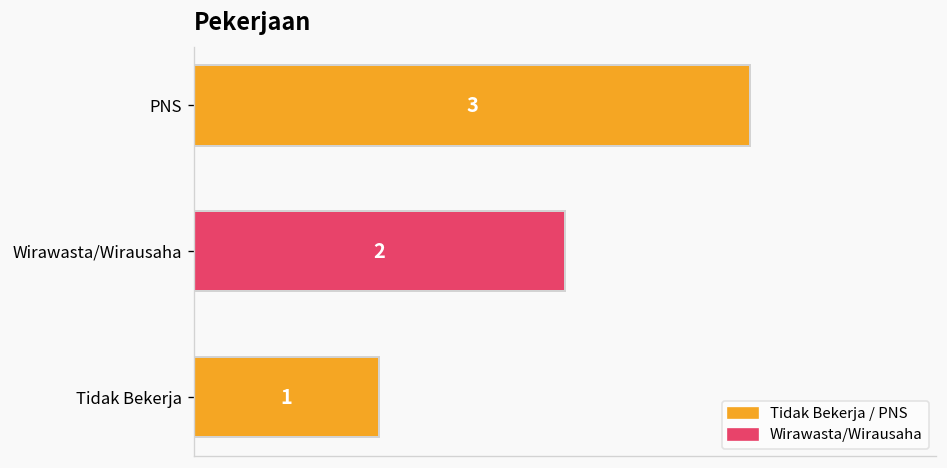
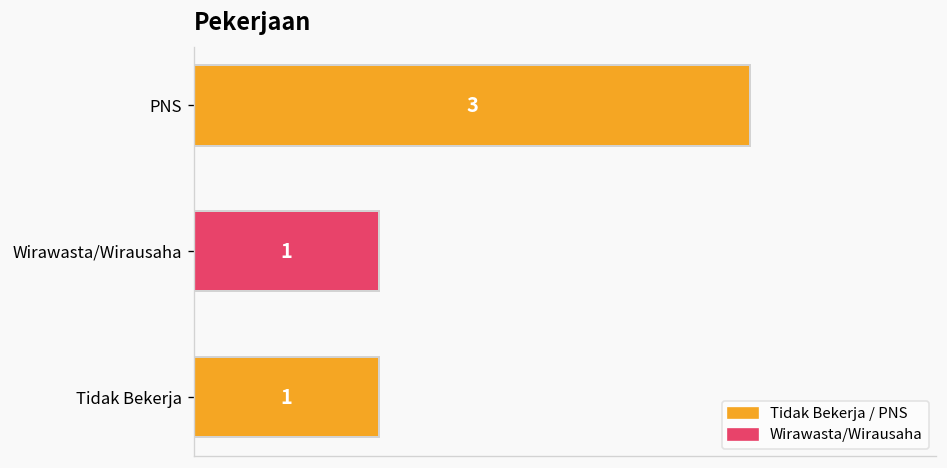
Wirawasta/Wirausaha: 2 -> 1
